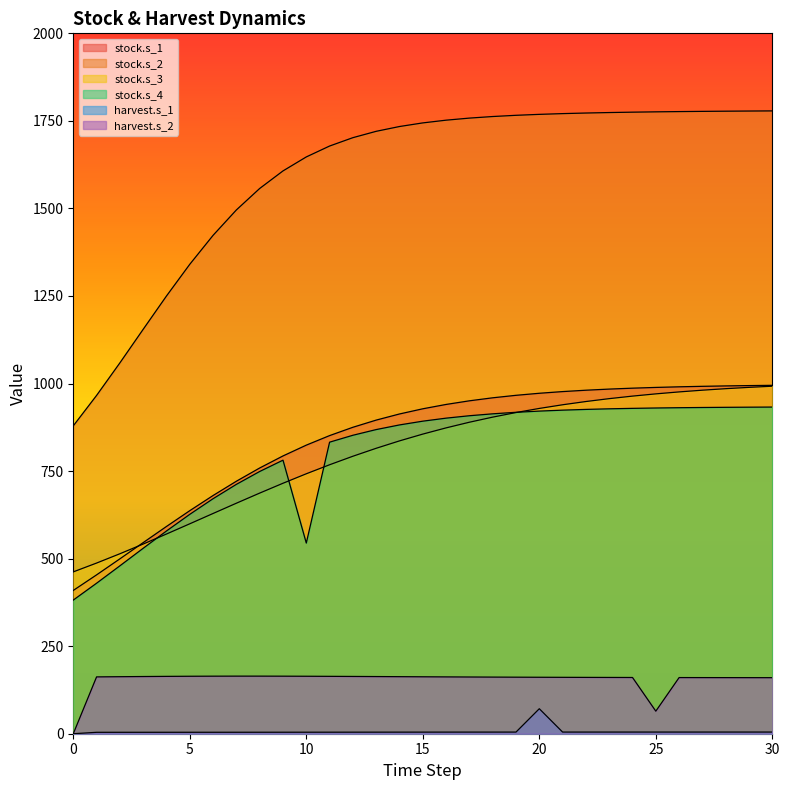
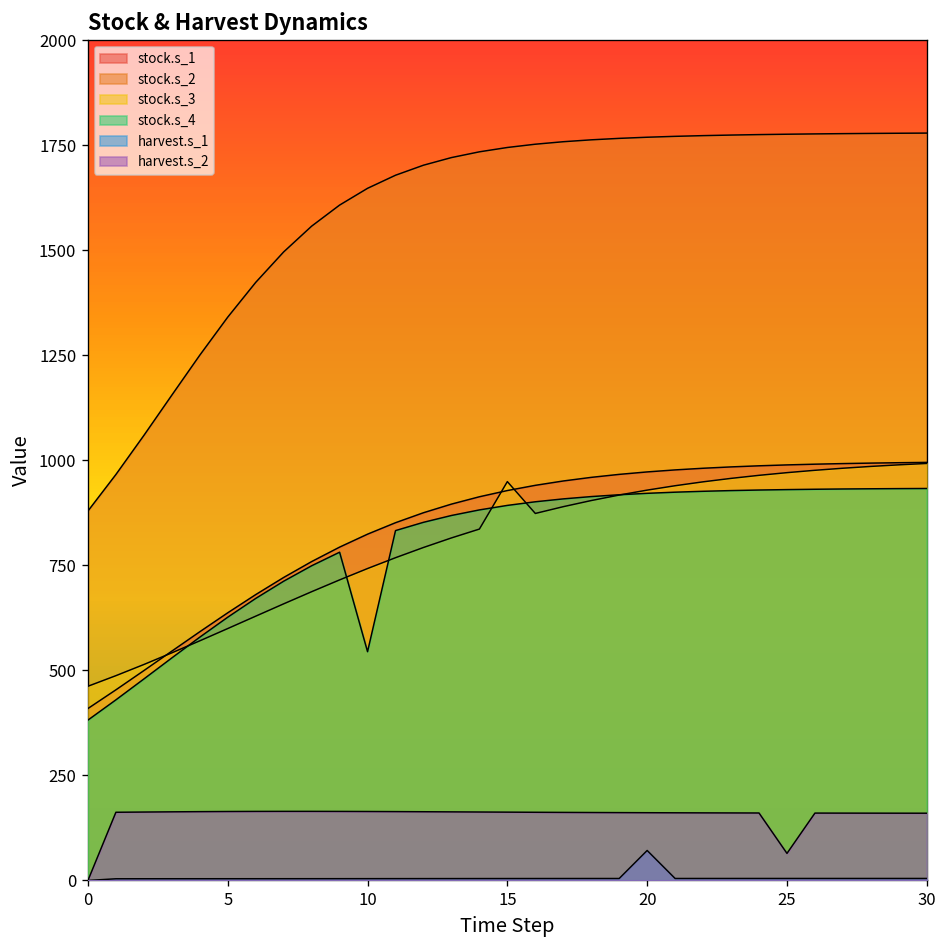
stock.s_3, 15: 860 -> 950
